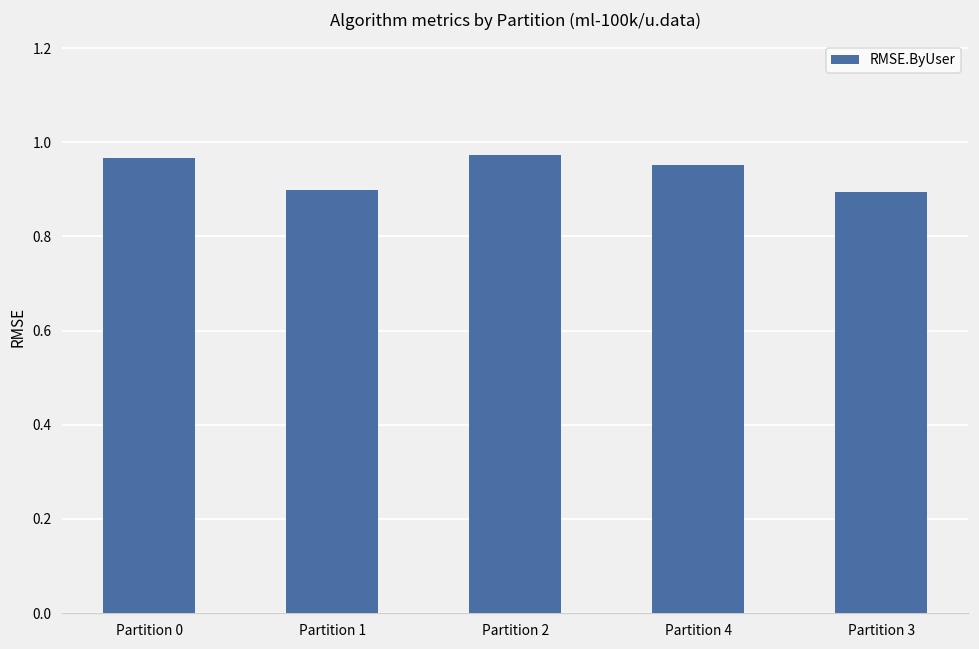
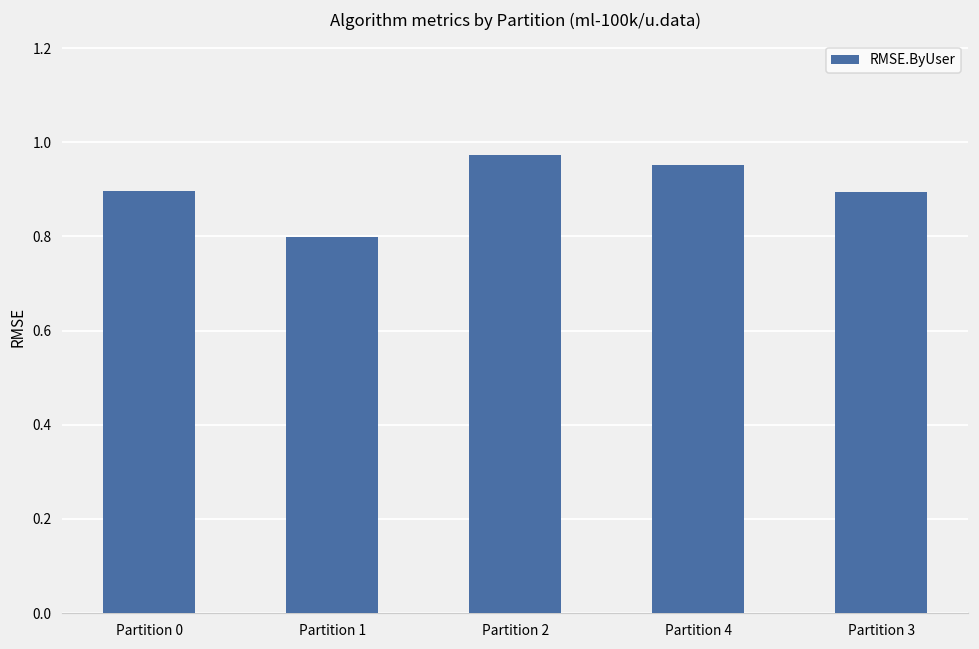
Partition 0: 0.97 -> 0.90
Partition 1: 0.90 -> 0.80
